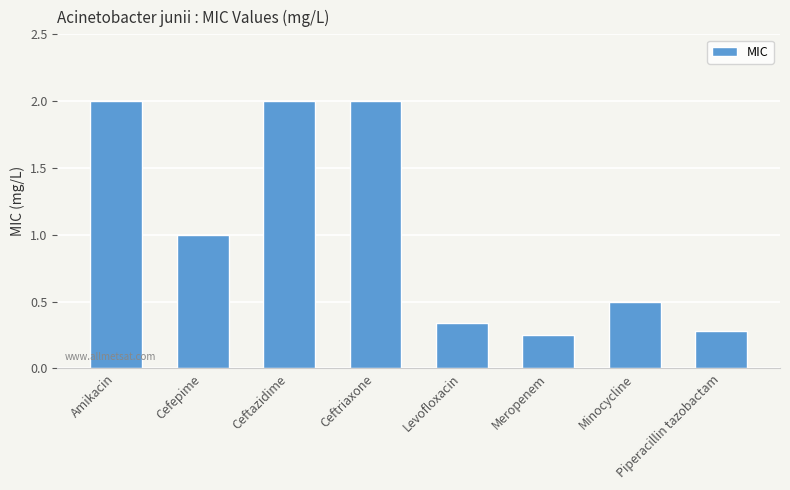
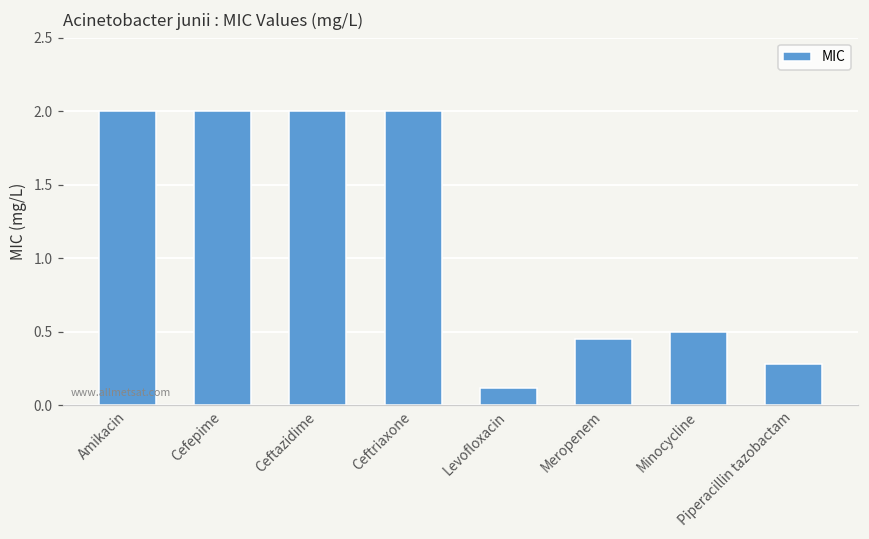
Cefepime: 1 -> 2
Levofloxacin: 0.34 -> 0.12
Meropenem: 0.25 -> 0.45
